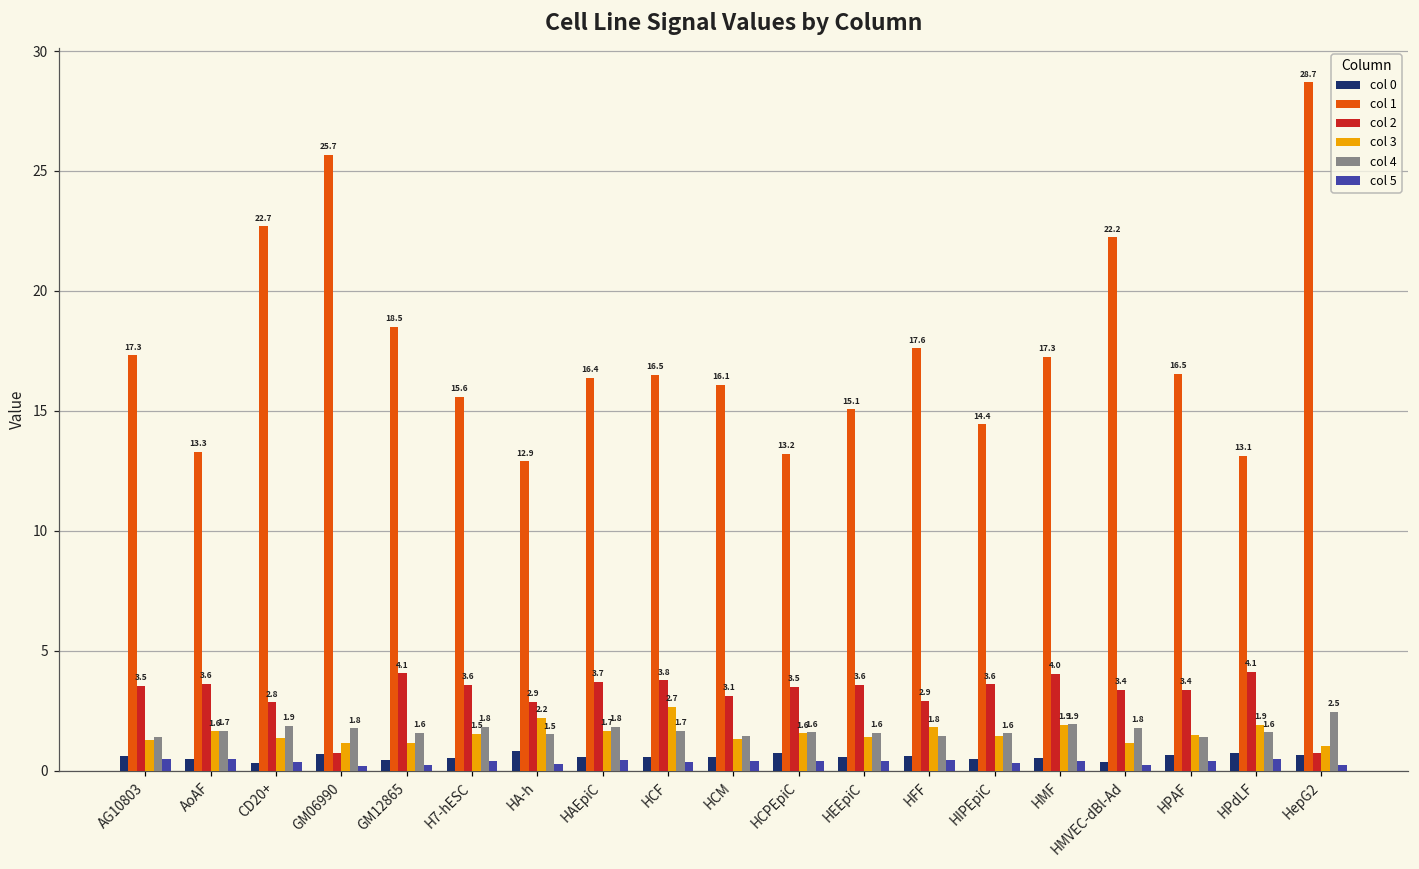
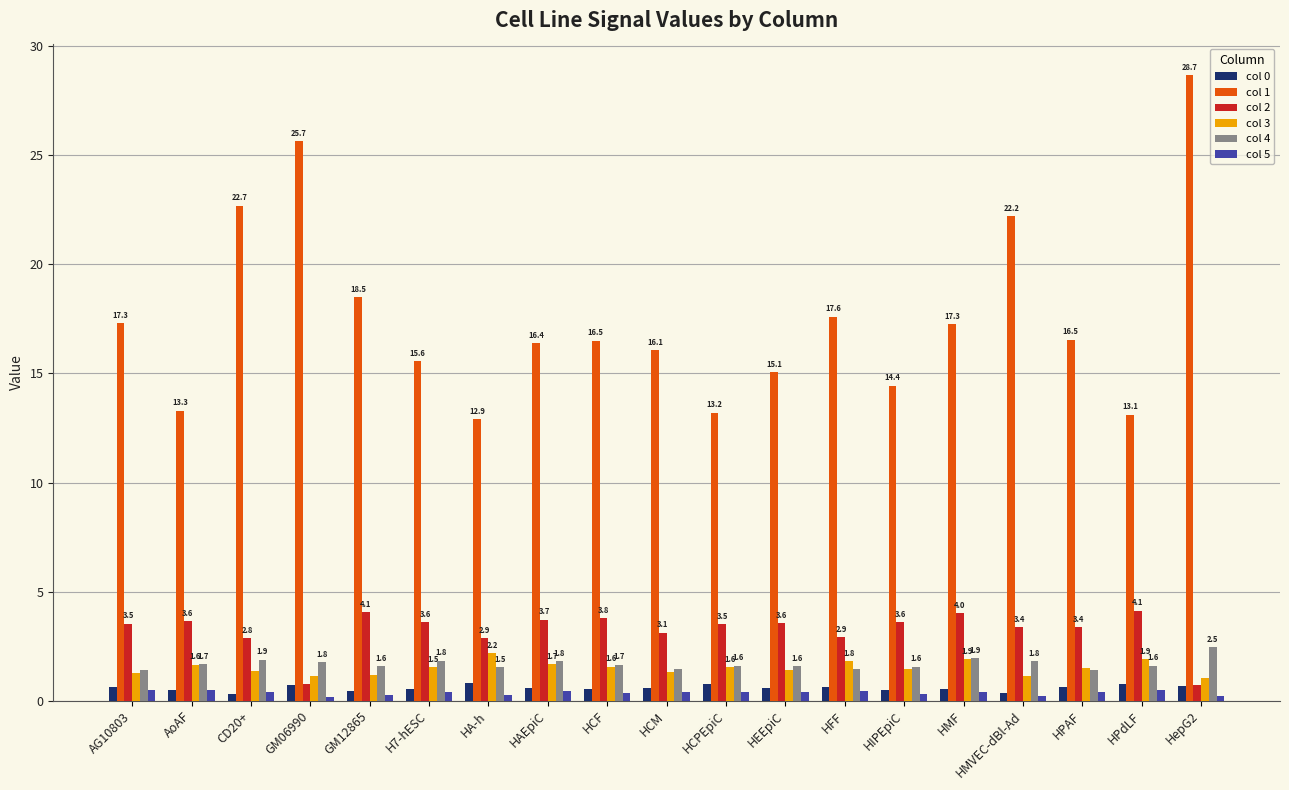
col 3, HCF: 2.7 -> 1.6
